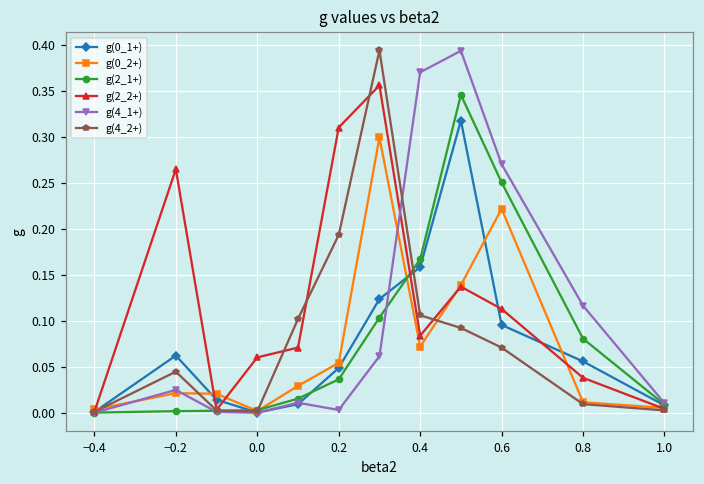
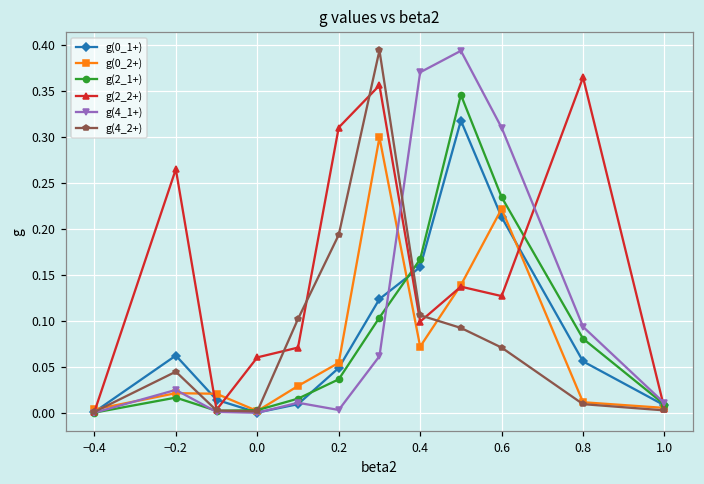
g(2_1+), −0.2: 0.00 -> 0.02
g(2_2+), 0.4: 0.08 -> 0.10
g(0_1+), 0.6: 0.10 -> 0.21
g(2_1+), 0.6: 0.25 -> 0.23
g(2_2+), 0.6: 0.11 -> 0.13
g(4_1+), 0.6: 0.27 -> 0.31
g(2_2+), 0.8: 0.04 -> 0.36
g(4_1+), 0.8: 0.12 -> 0.09
